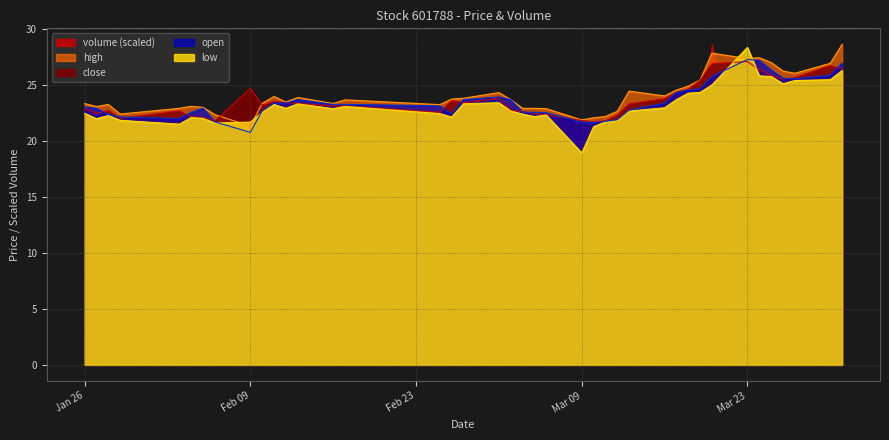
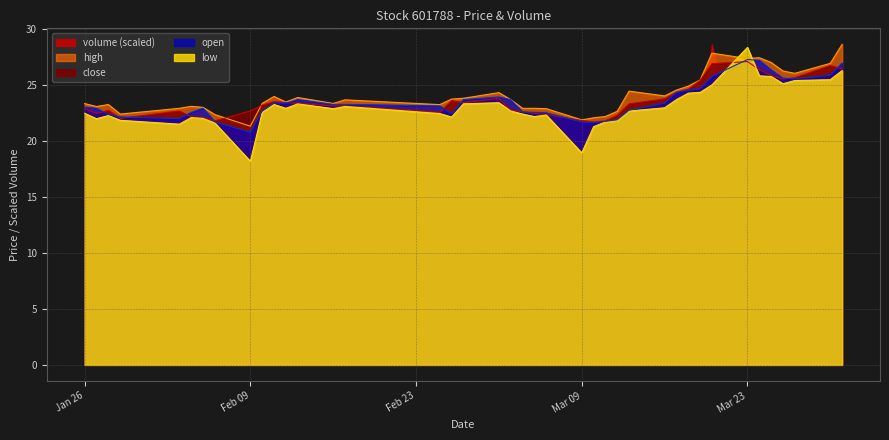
close, Feb 09: 24.7 -> 22.7
low, Feb 09: 21.7 -> 18.2
